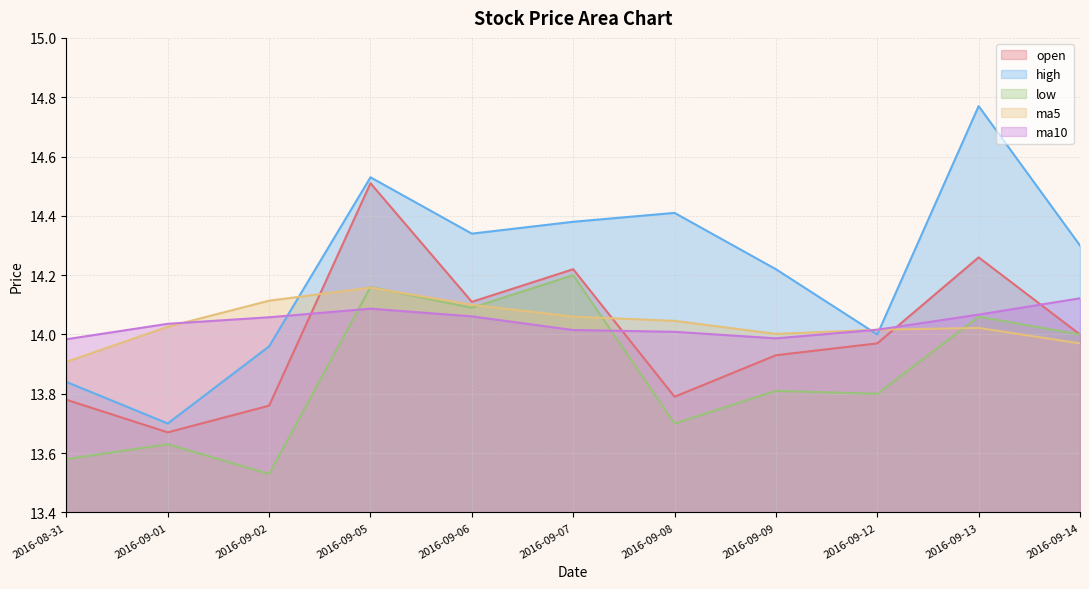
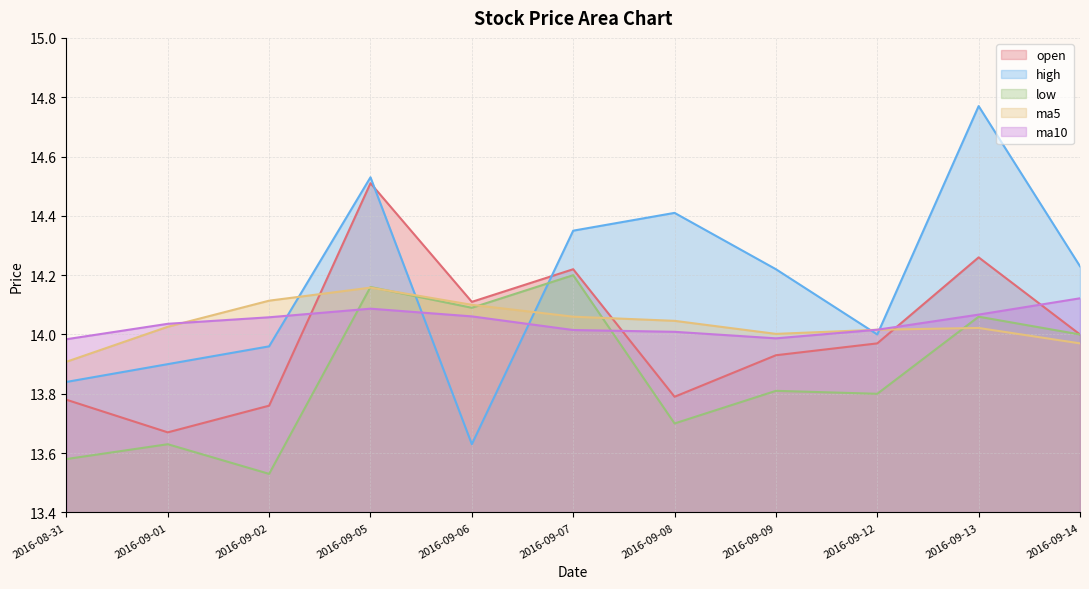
high, 2016-09-01: 13.7 -> 13.9
high, 2016-09-06: 14.34 -> 13.63
high, 2016-09-07: 14.38 -> 14.35
high, 2016-09-14: 14.30 -> 14.23
